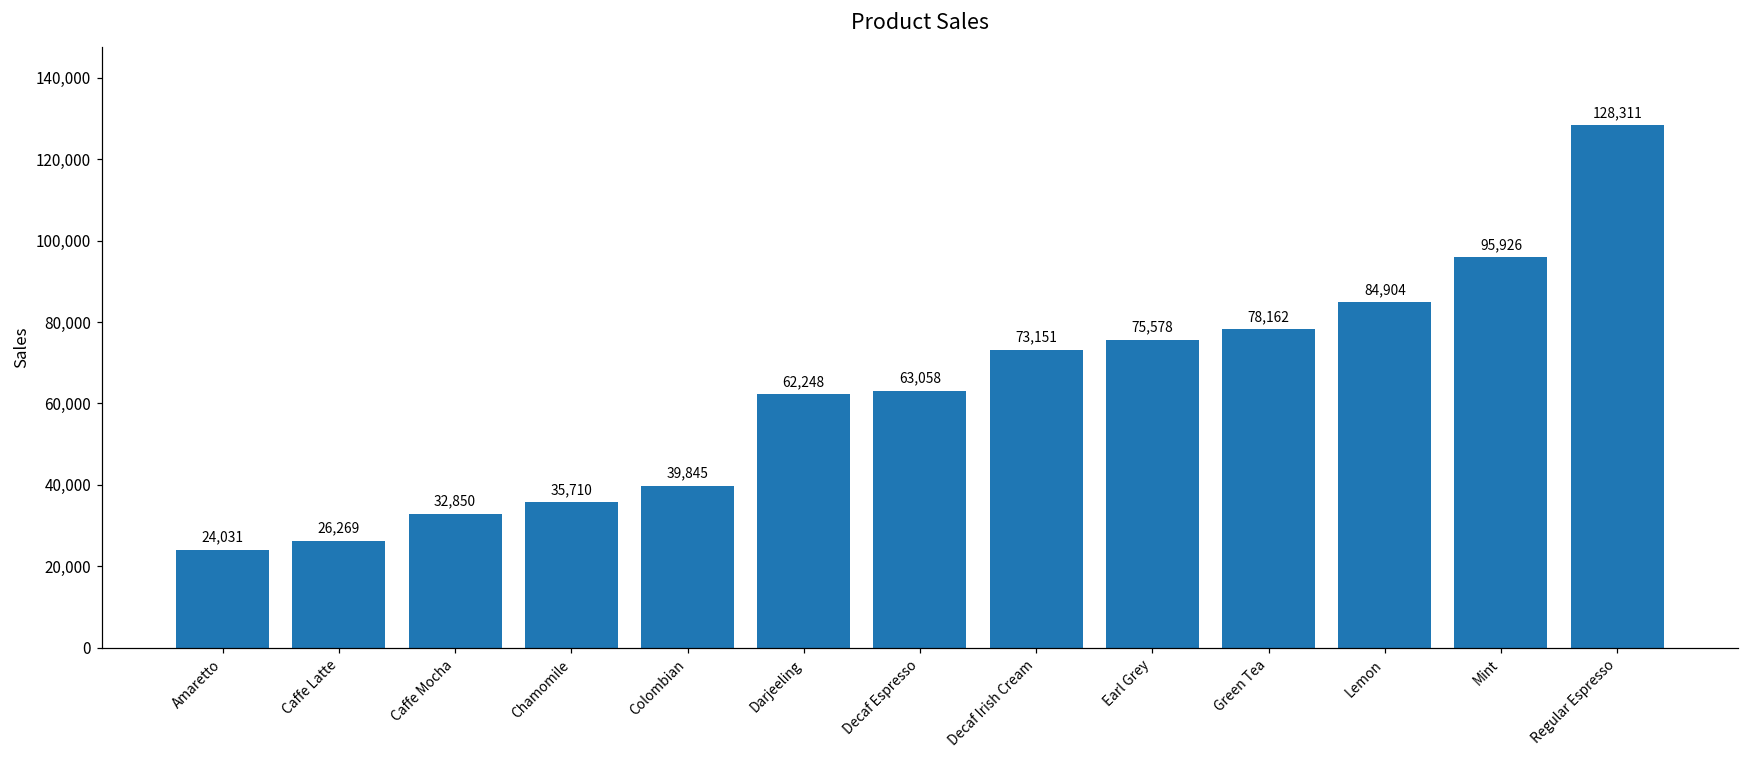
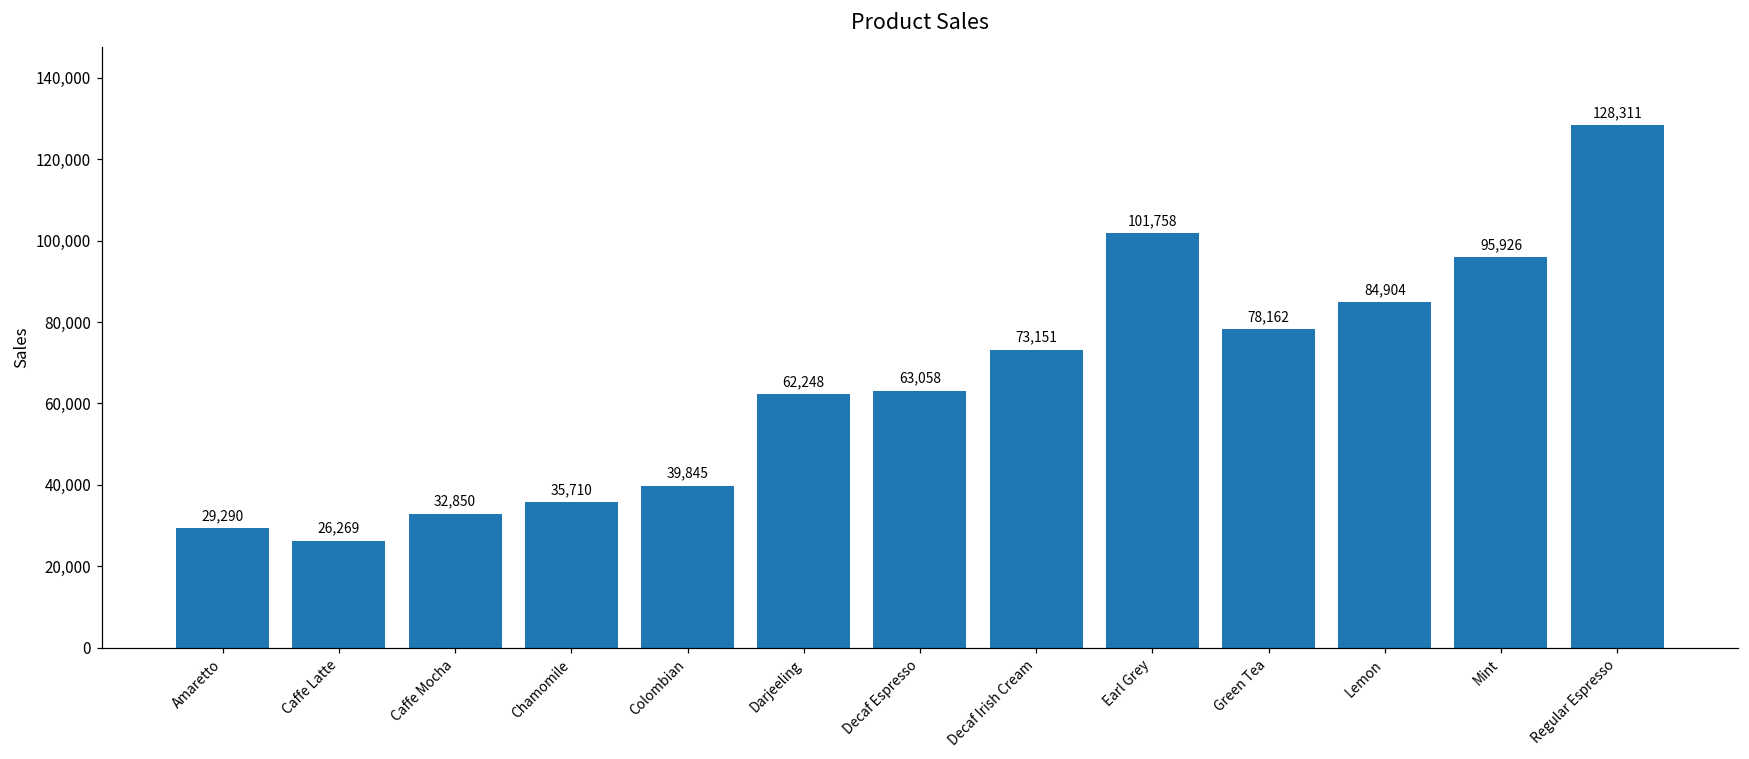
Amaretto: 24,031 -> 29,290
Earl Grey: 75,578 -> 101,758
